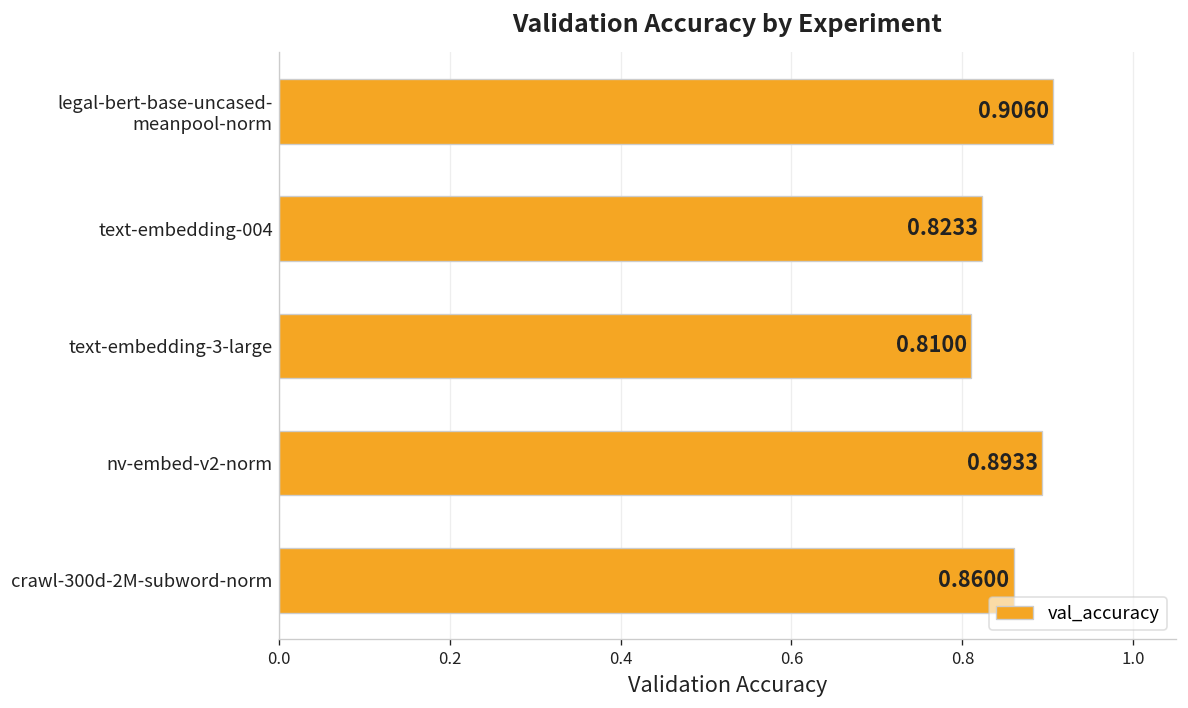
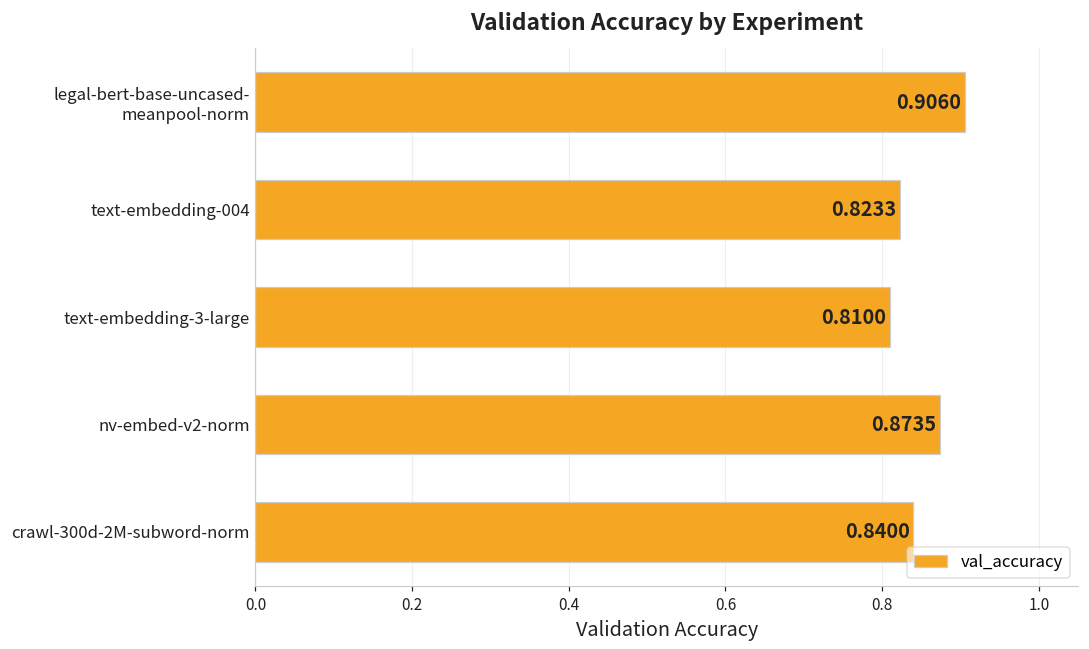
nv-embed-v2-norm: 0.8933 -> 0.8735
crawl-300d-2M-subword-norm: 0.8600 -> 0.8400
